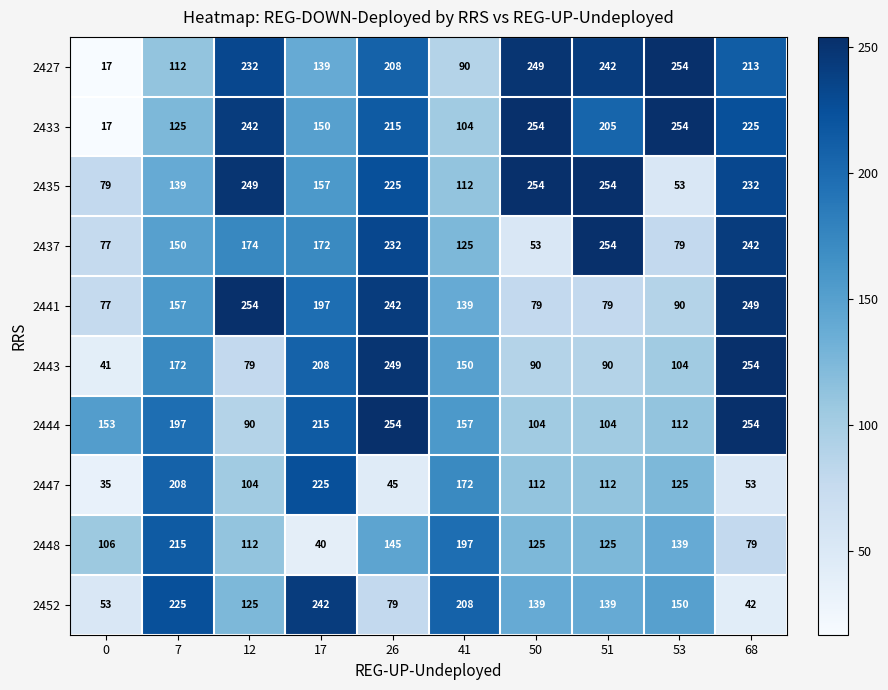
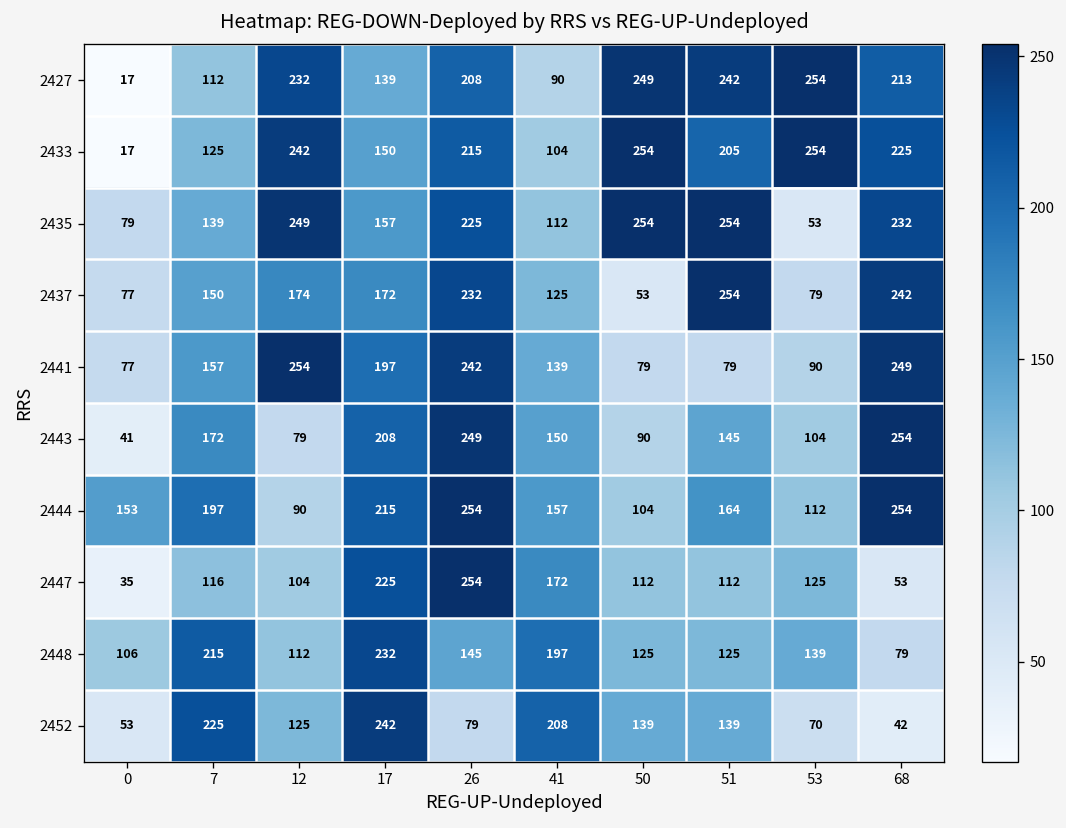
2443, 51: 90 -> 145
2444, 51: 104 -> 164
2447, 7: 208 -> 116
2447, 26: 45 -> 254
2448, 17: 40 -> 232
2452, 53: 150 -> 70
